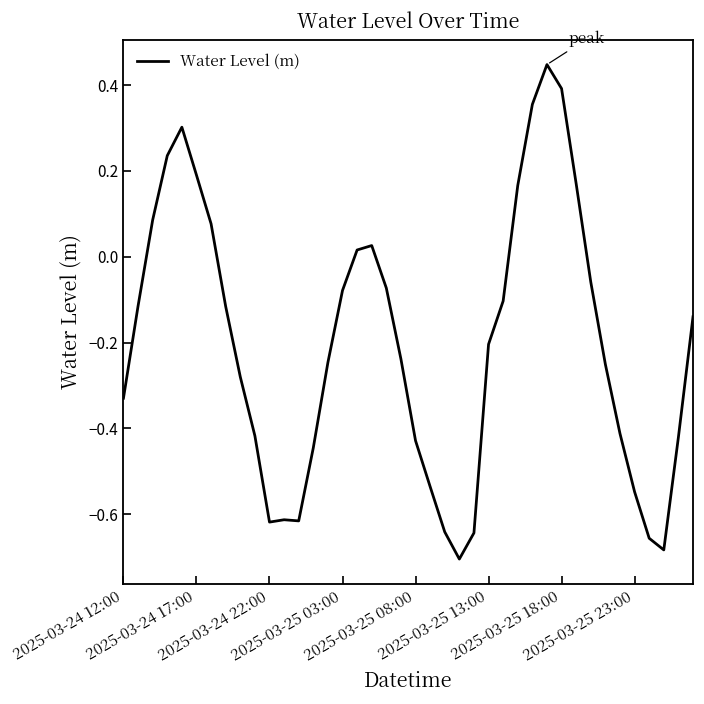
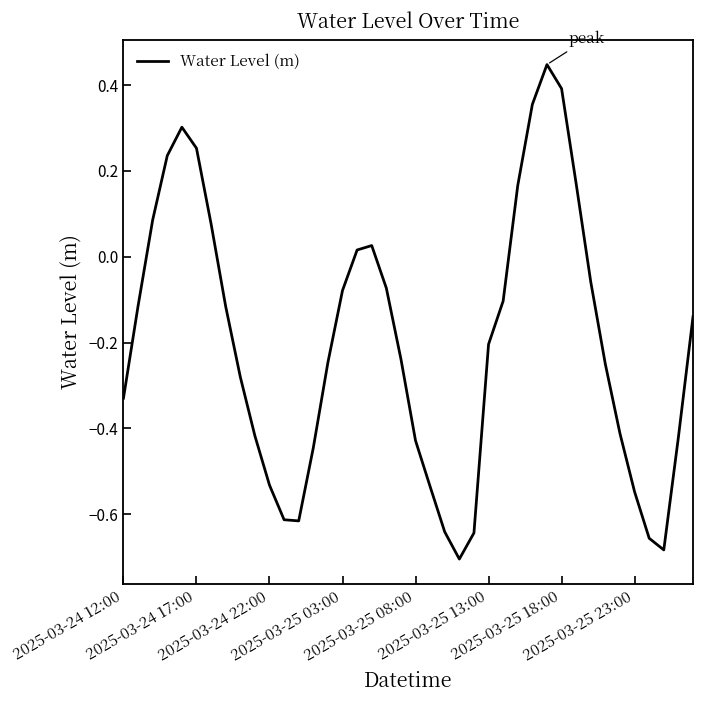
2025-03-24 17:00: 0.19 -> 0.25
2025-03-24 22:00: -0.62 -> -0.53
